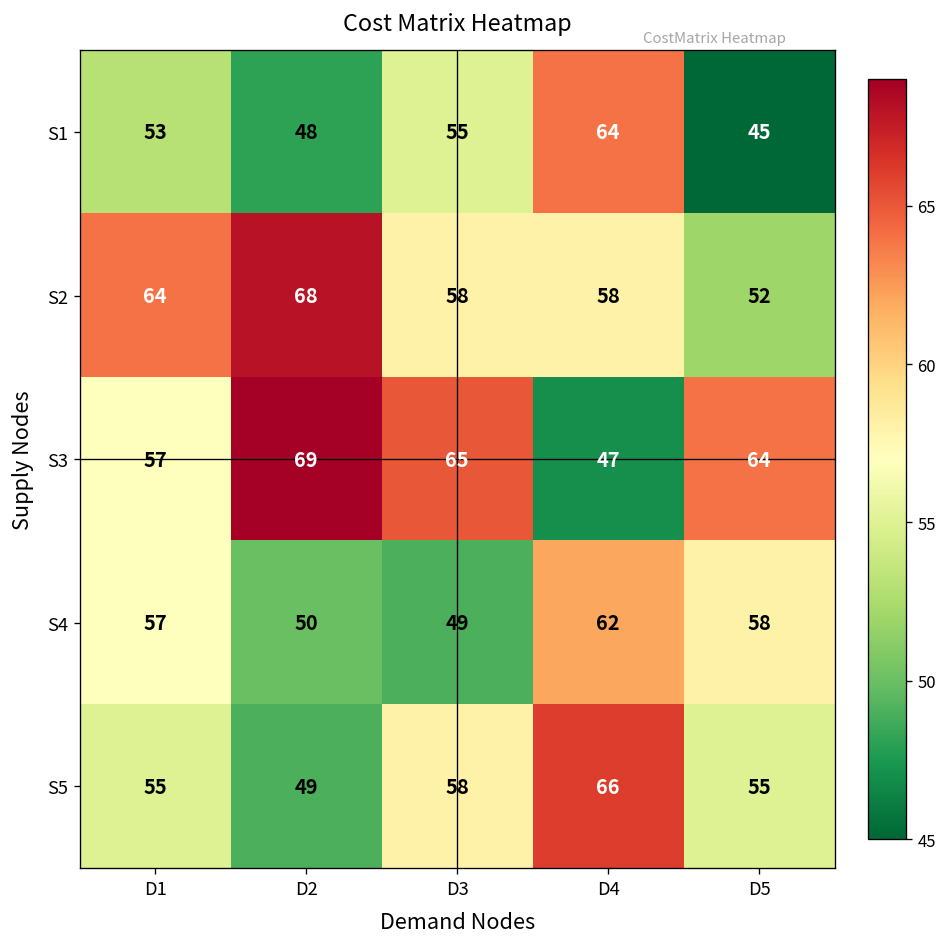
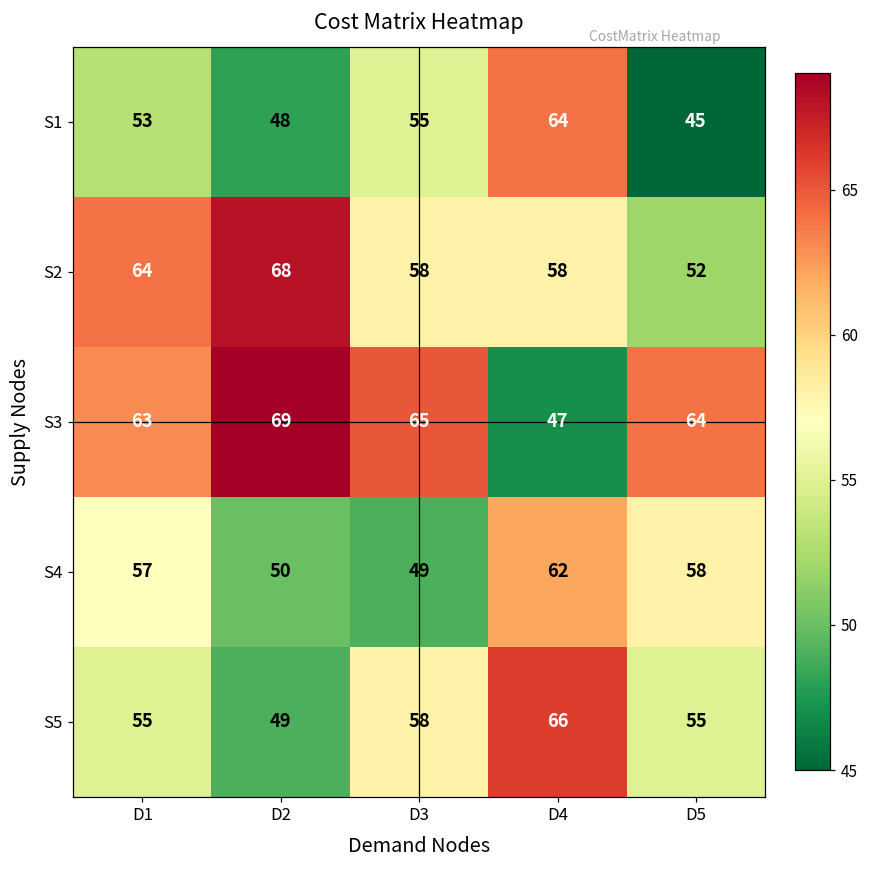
S3, D1: 57 -> 63
